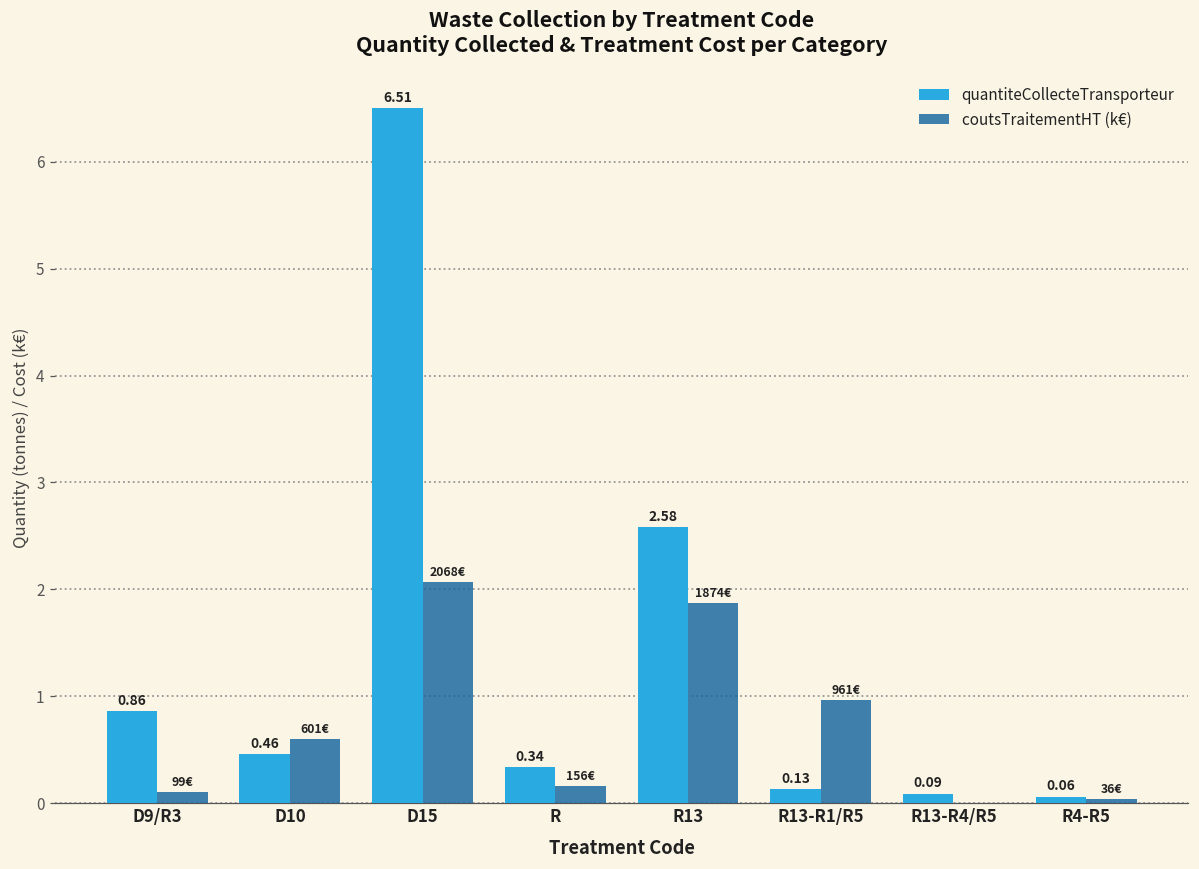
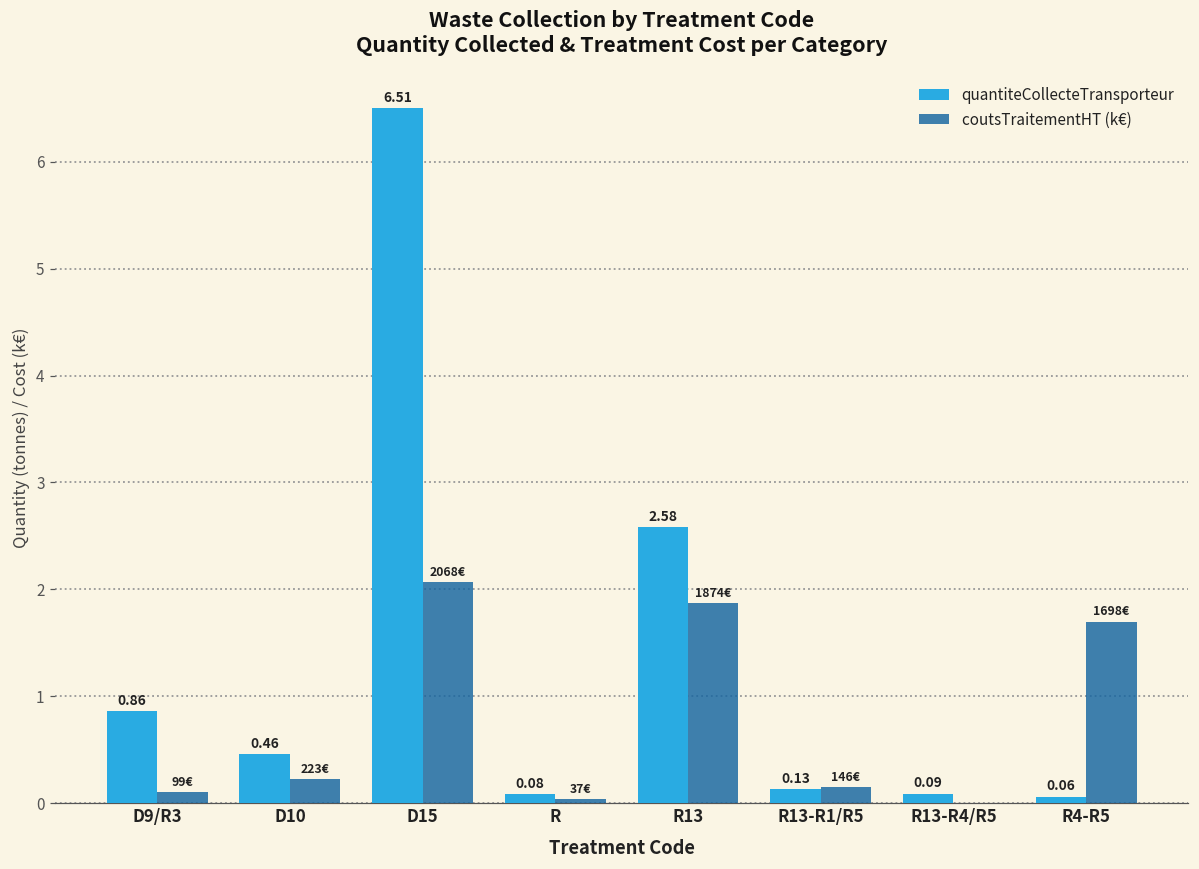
coutsTraitementHT (k€), D10: 601€ -> 223€
quantiteCollecteTransporteur, R: 0.34 -> 0.08
coutsTraitementHT (k€), R: 156€ -> 37€
coutsTraitementHT (k€), R13-R1/R5: 961€ -> 146€
coutsTraitementHT (k€), R4-R5: 36€ -> 1698€
